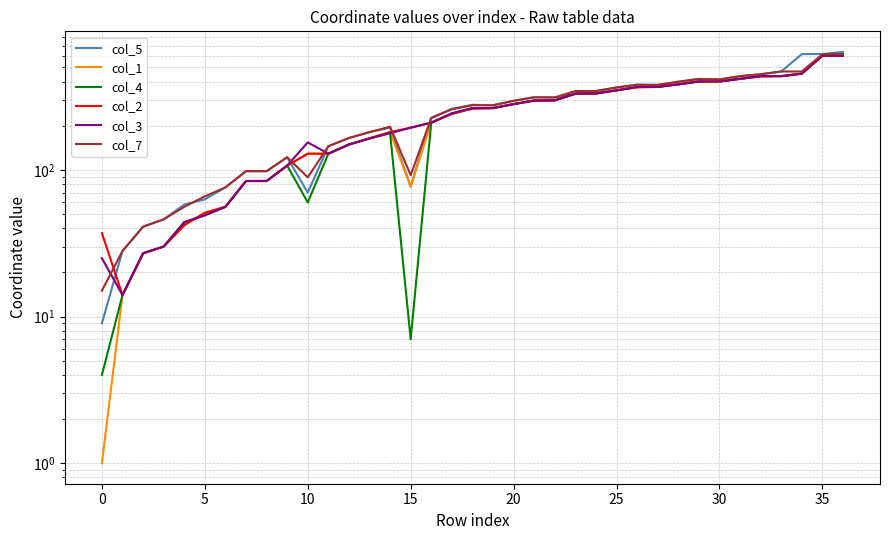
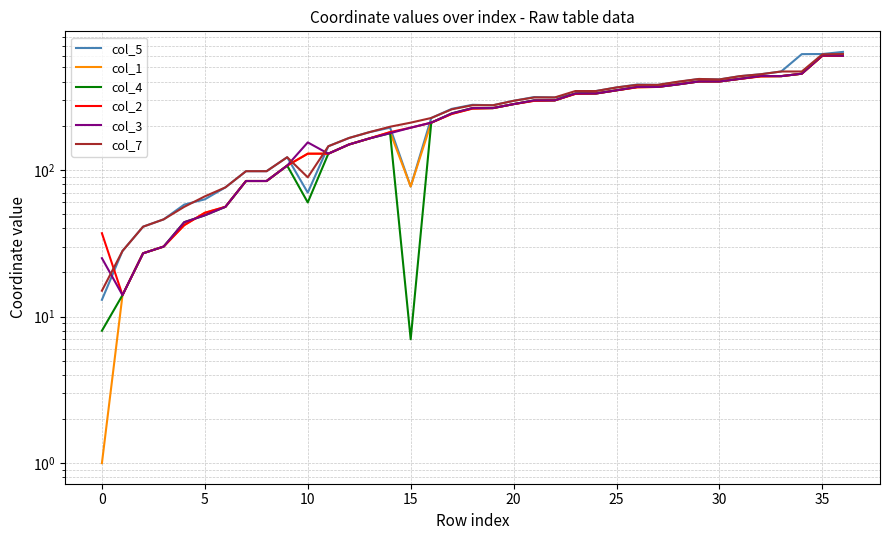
col_5, 0: 9 -> 13
col_4, 0: 4 -> 8
col_7, 15: 90 -> 210
